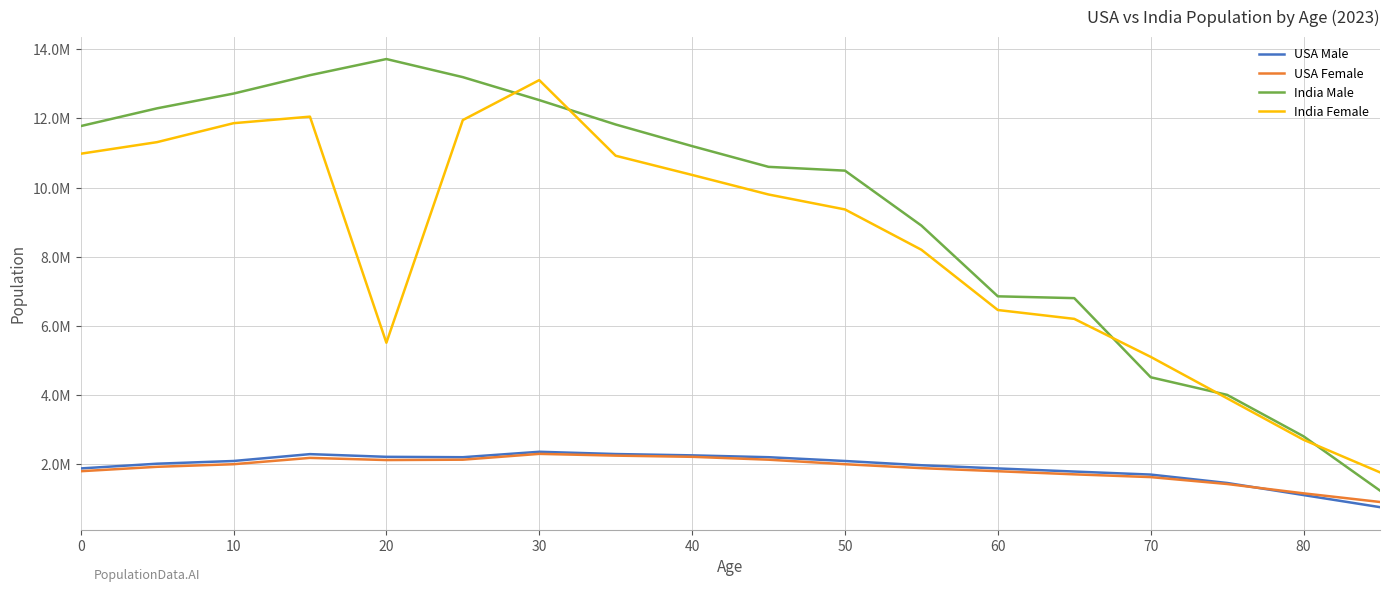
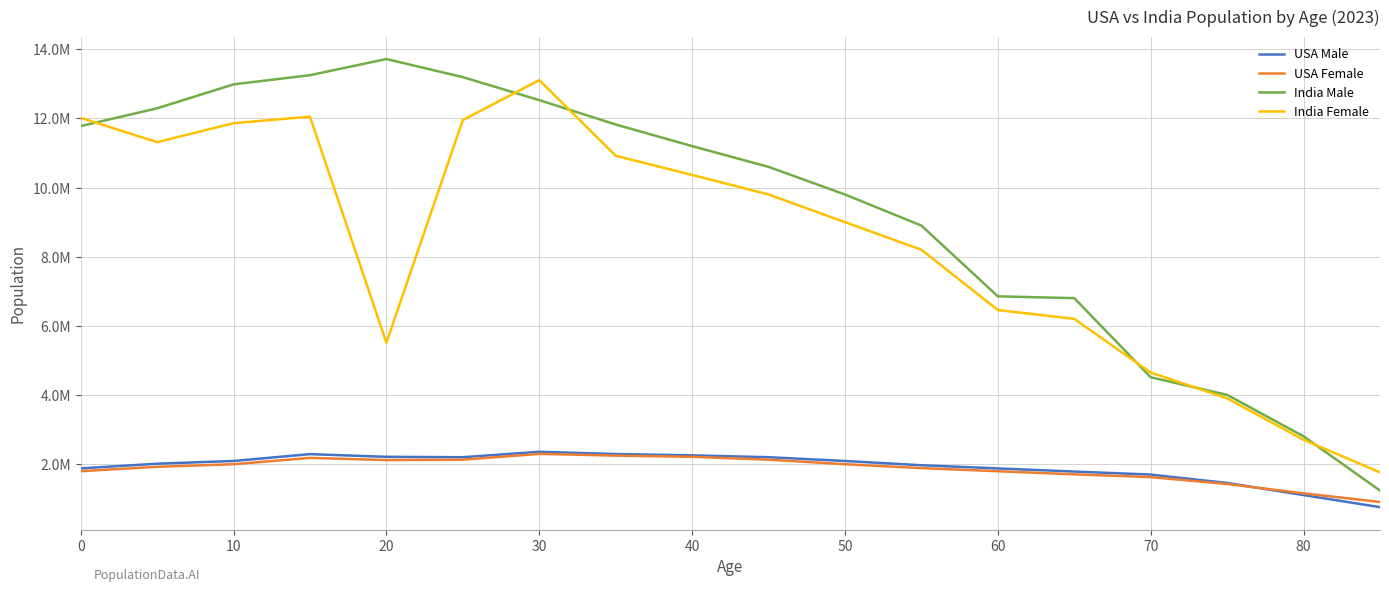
India Female, 0: 11000000 -> 12000000
India Male, 10: 12700000 -> 13000000
India Male, 50: 10500000 -> 9800000
India Female, 50: 9400000 -> 9000000
India Female, 70: 5100000 -> 4600000
